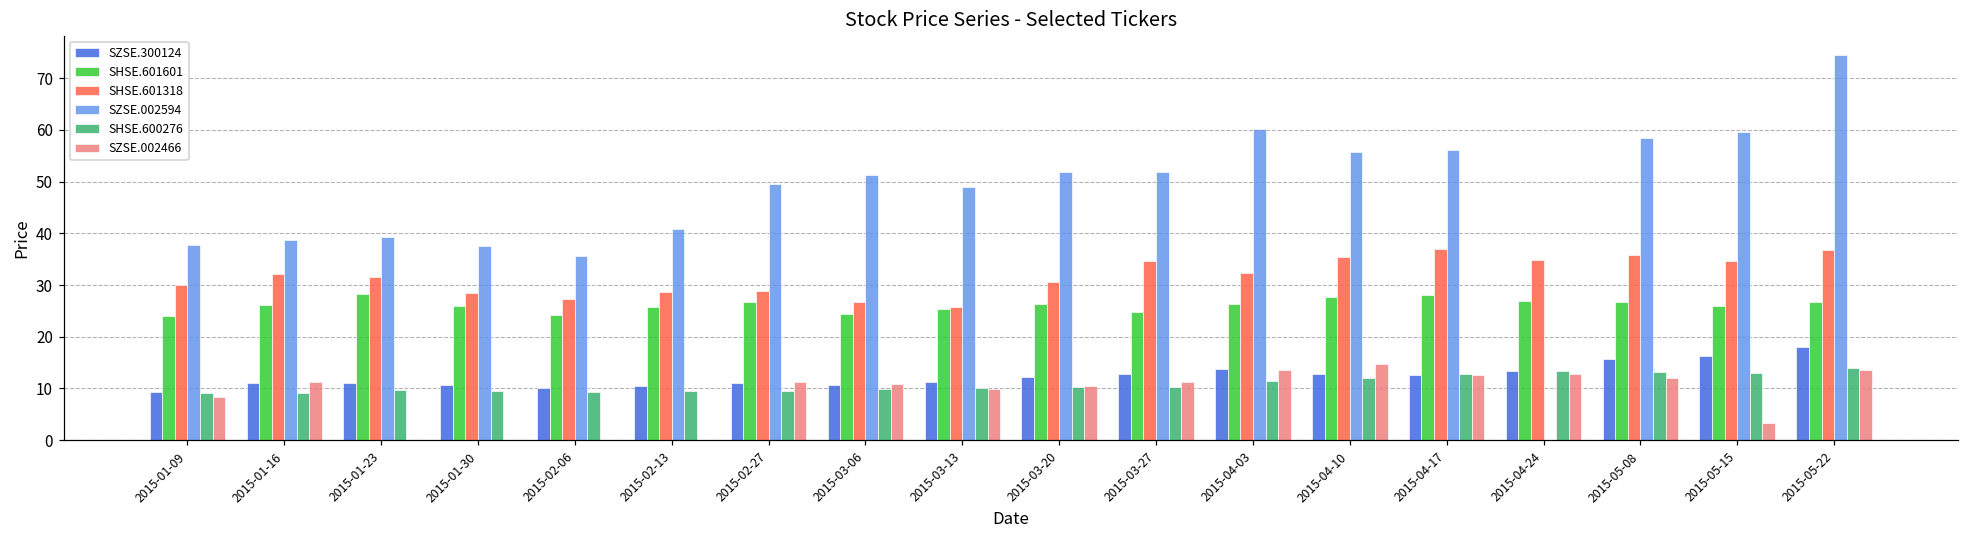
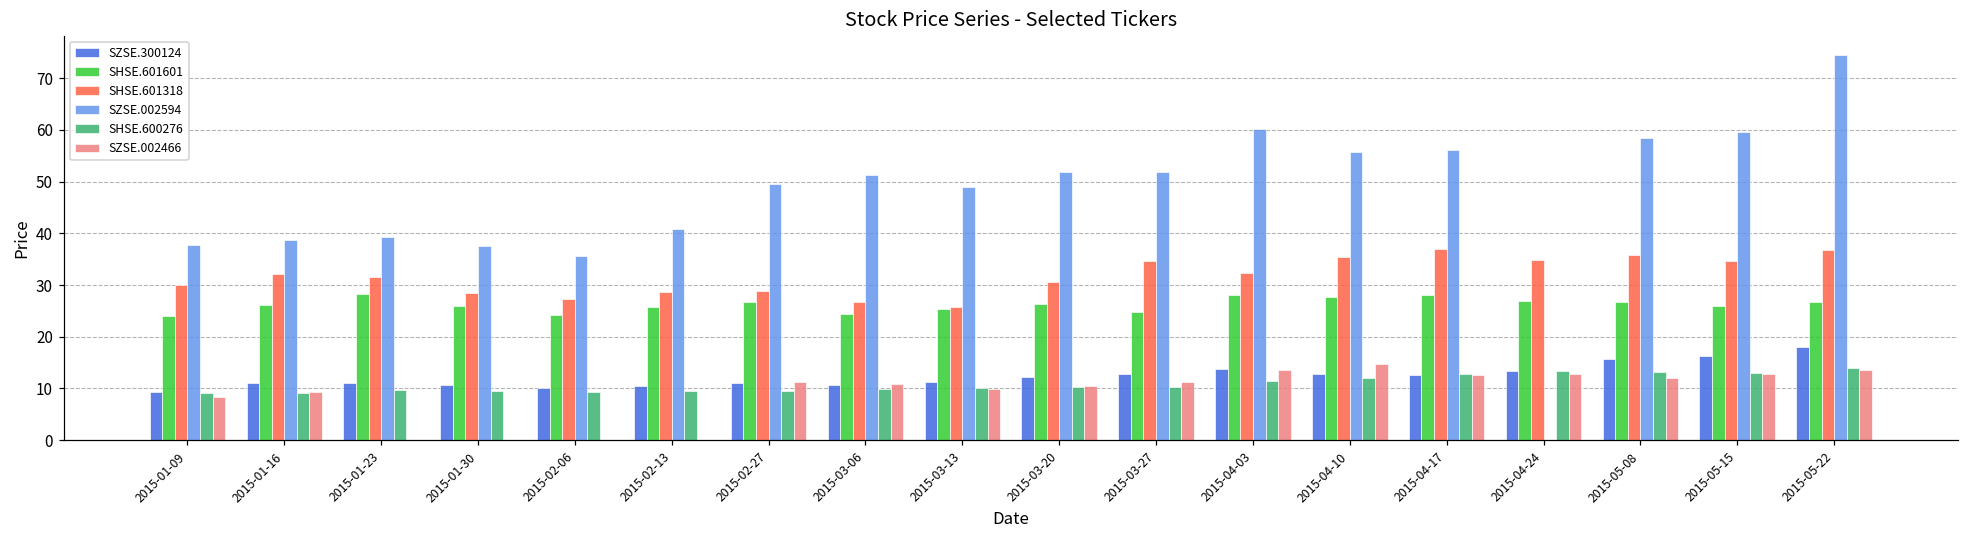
SZSE.002466, 2015-01-16: 11 -> 9
SHSE.601601, 2015-04-03: 26 -> 28
SZSE.002466, 2015-05-15: 3 -> 13
